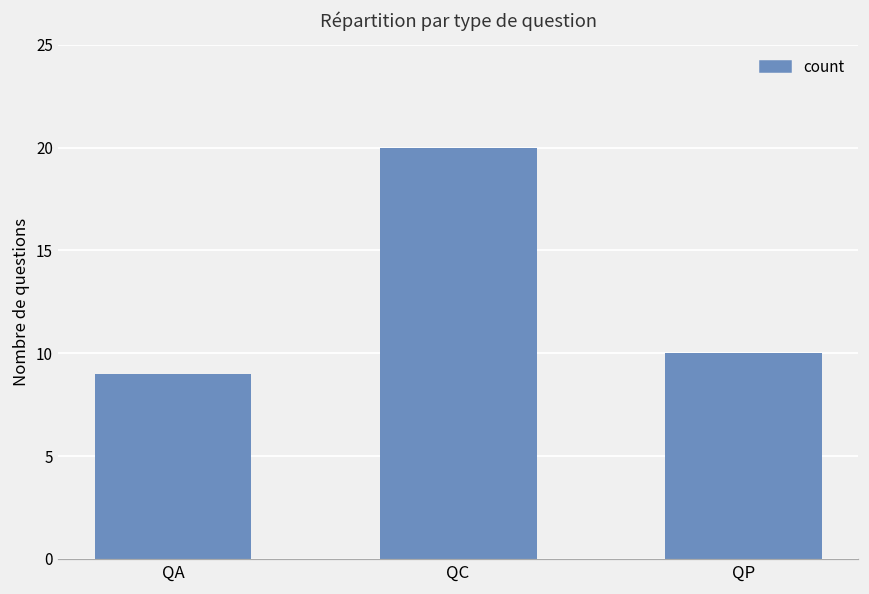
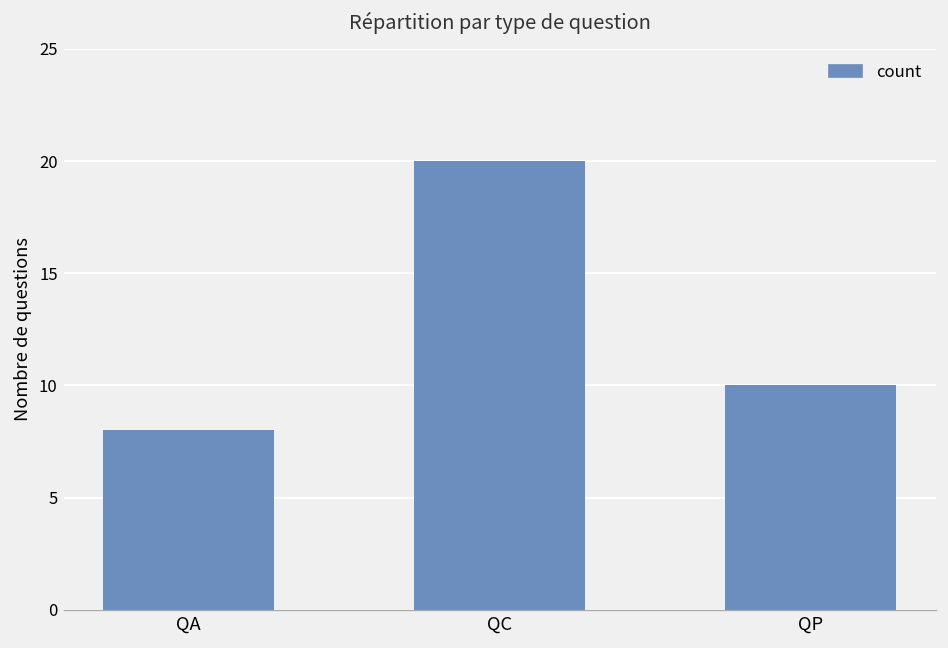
QA: 9 -> 8
